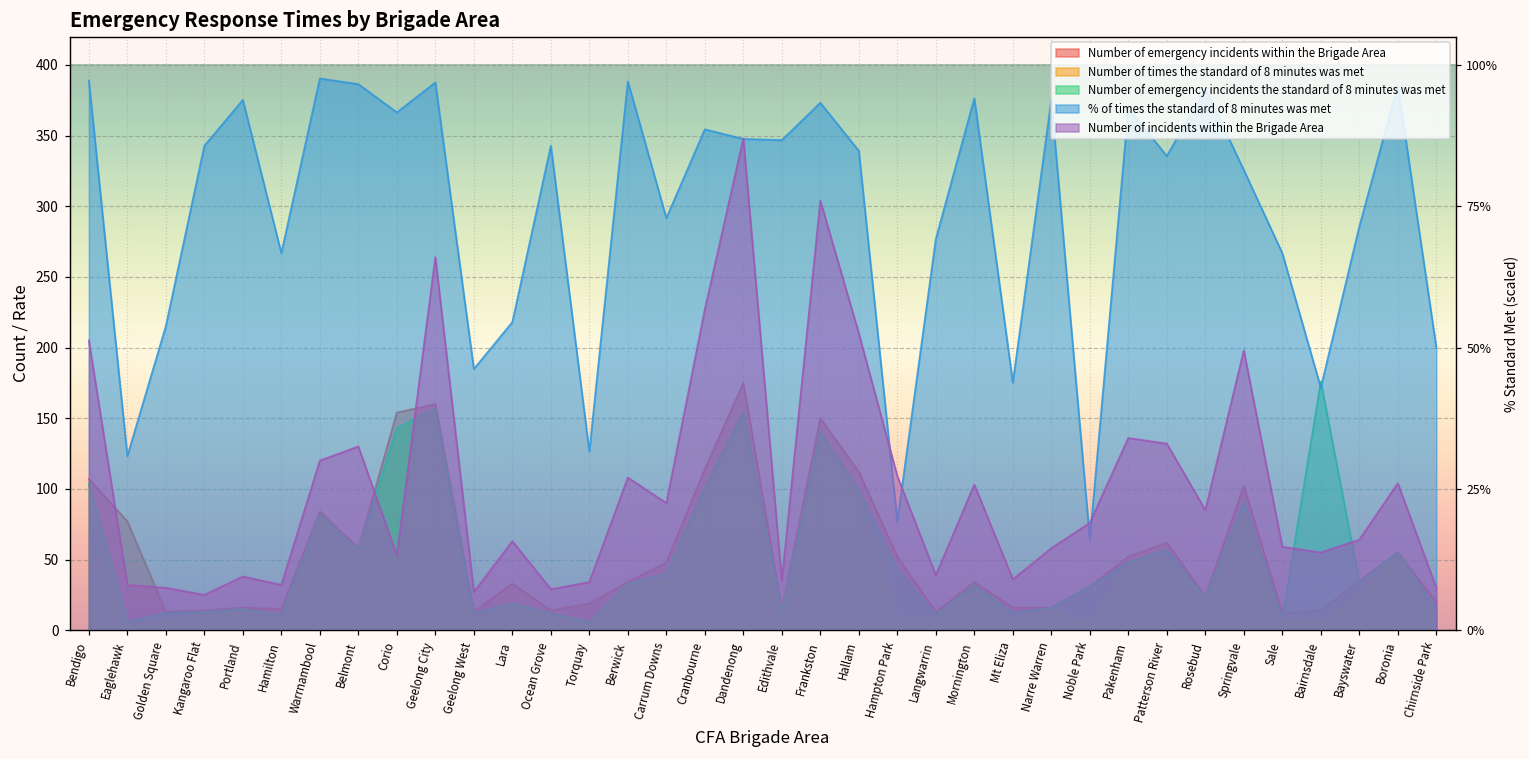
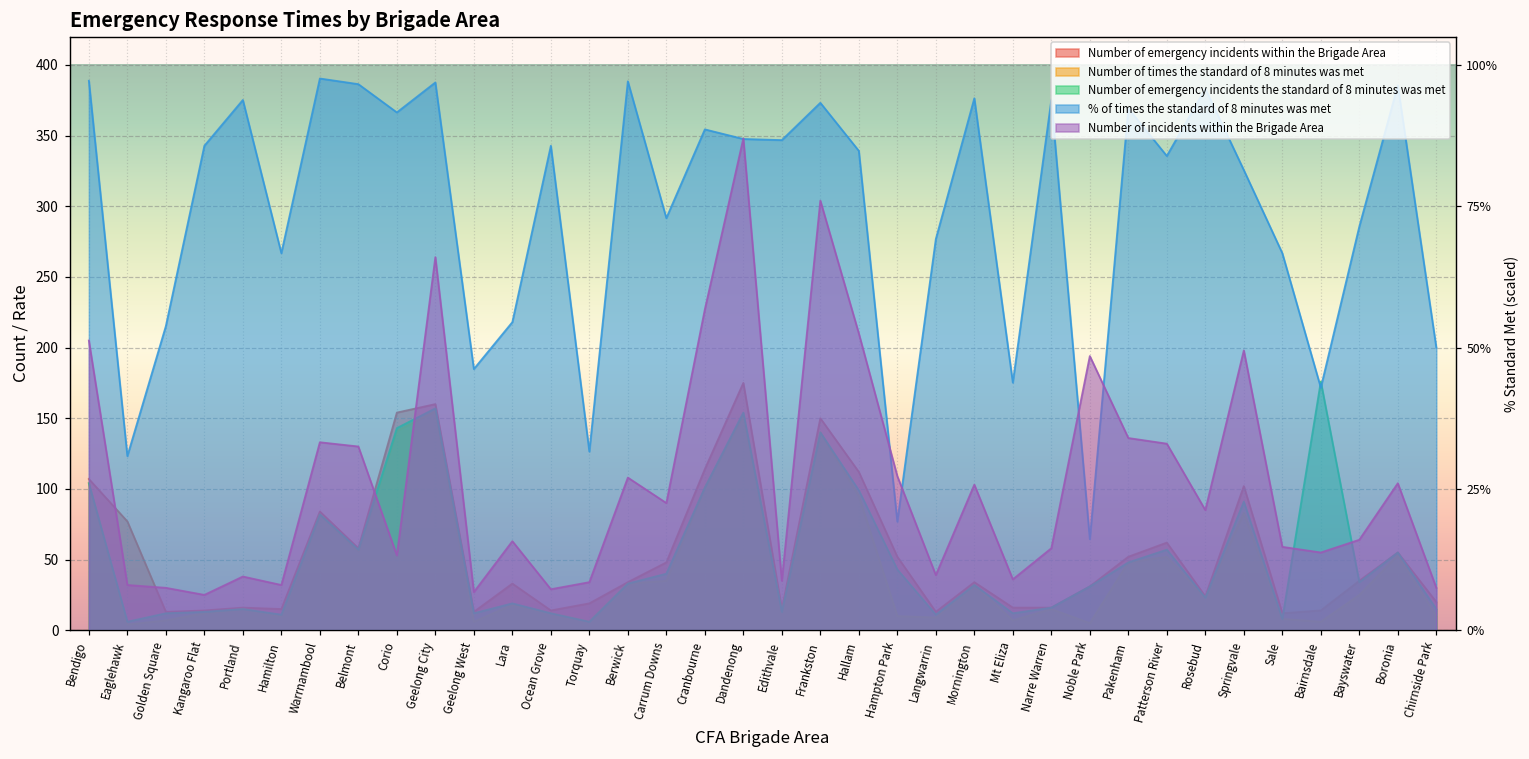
Number of incidents within the Brigade Area, Warrnambool: 120 -> 133
Number of incidents within the Brigade Area, Noble Park: 76 -> 194
